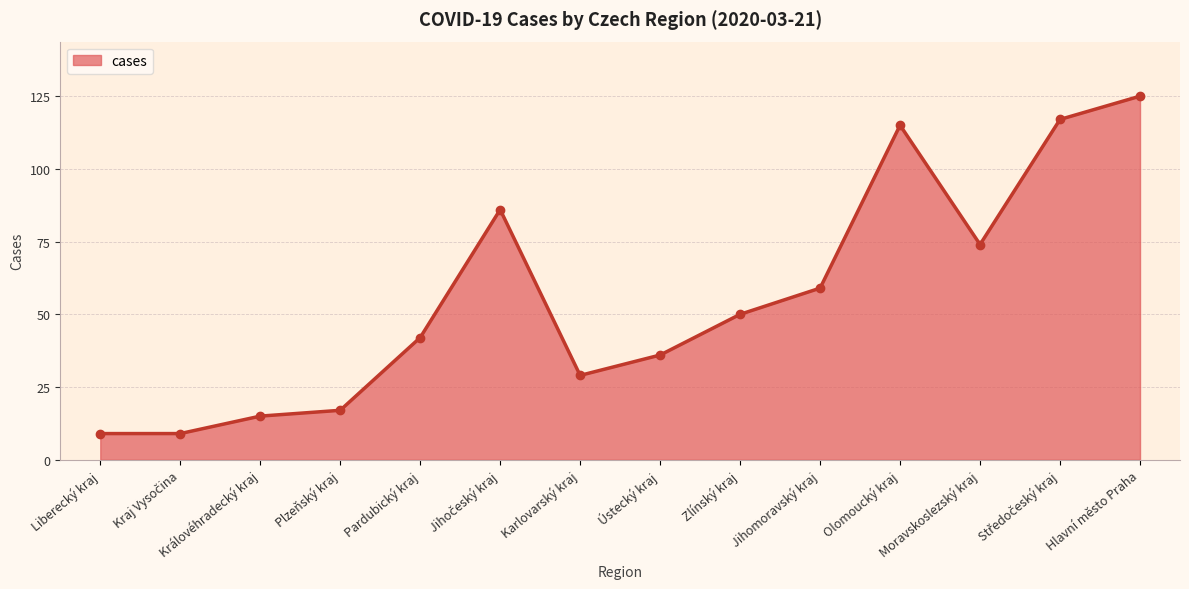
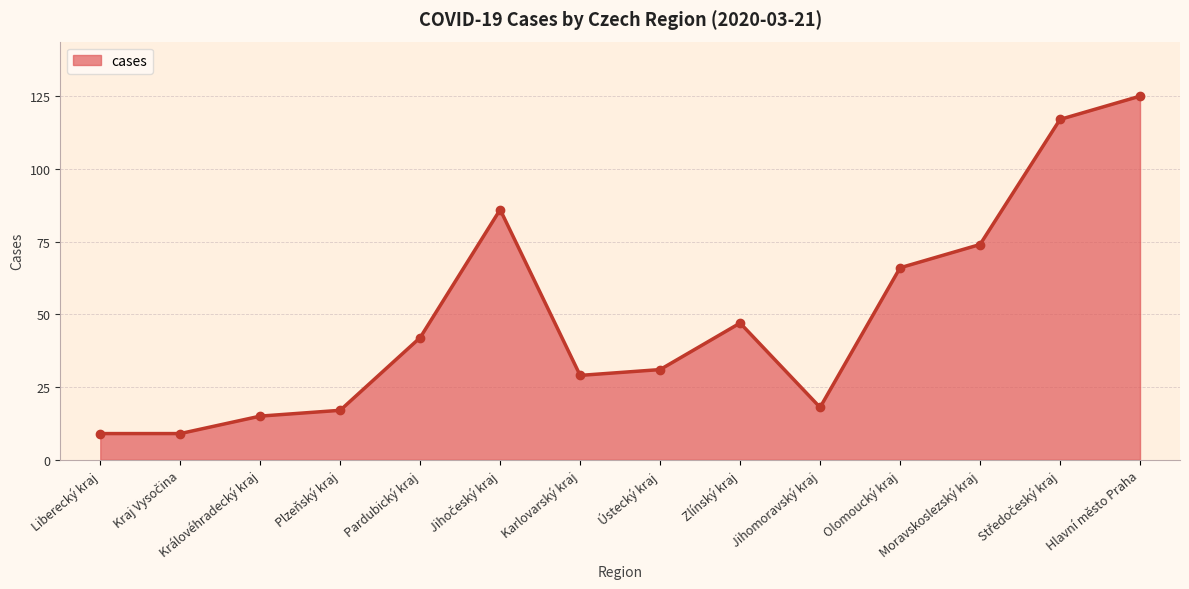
Ústecký kraj: 36 -> 31
Zlínský kraj: 50 -> 47
Jihomoravský kraj: 59 -> 18
Olomoucký kraj: 115 -> 66
